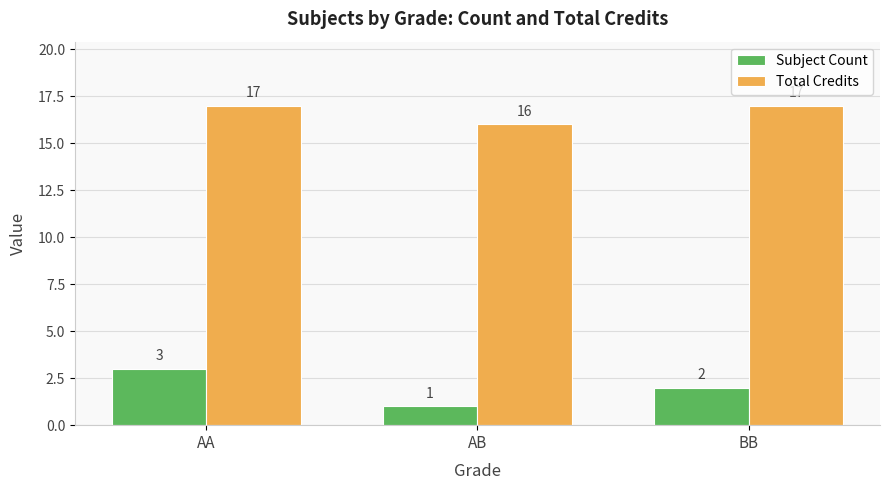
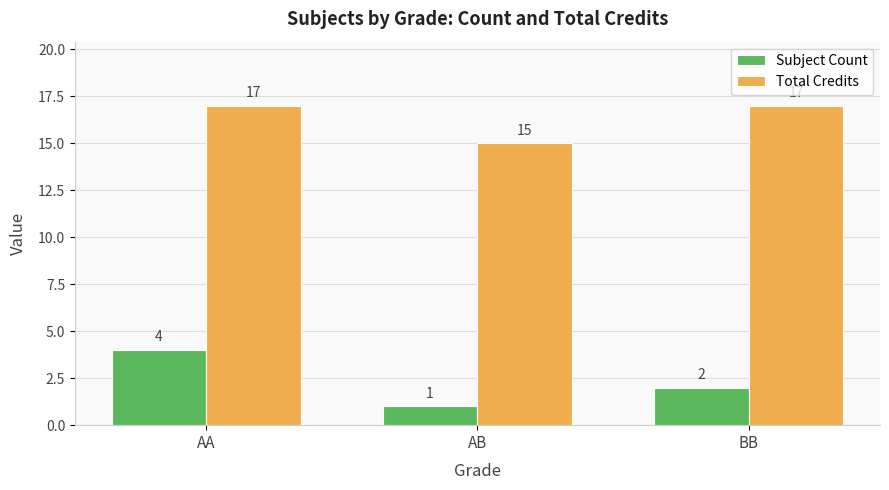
Subject Count, AA: 3 -> 4
Total Credits, AB: 16 -> 15
